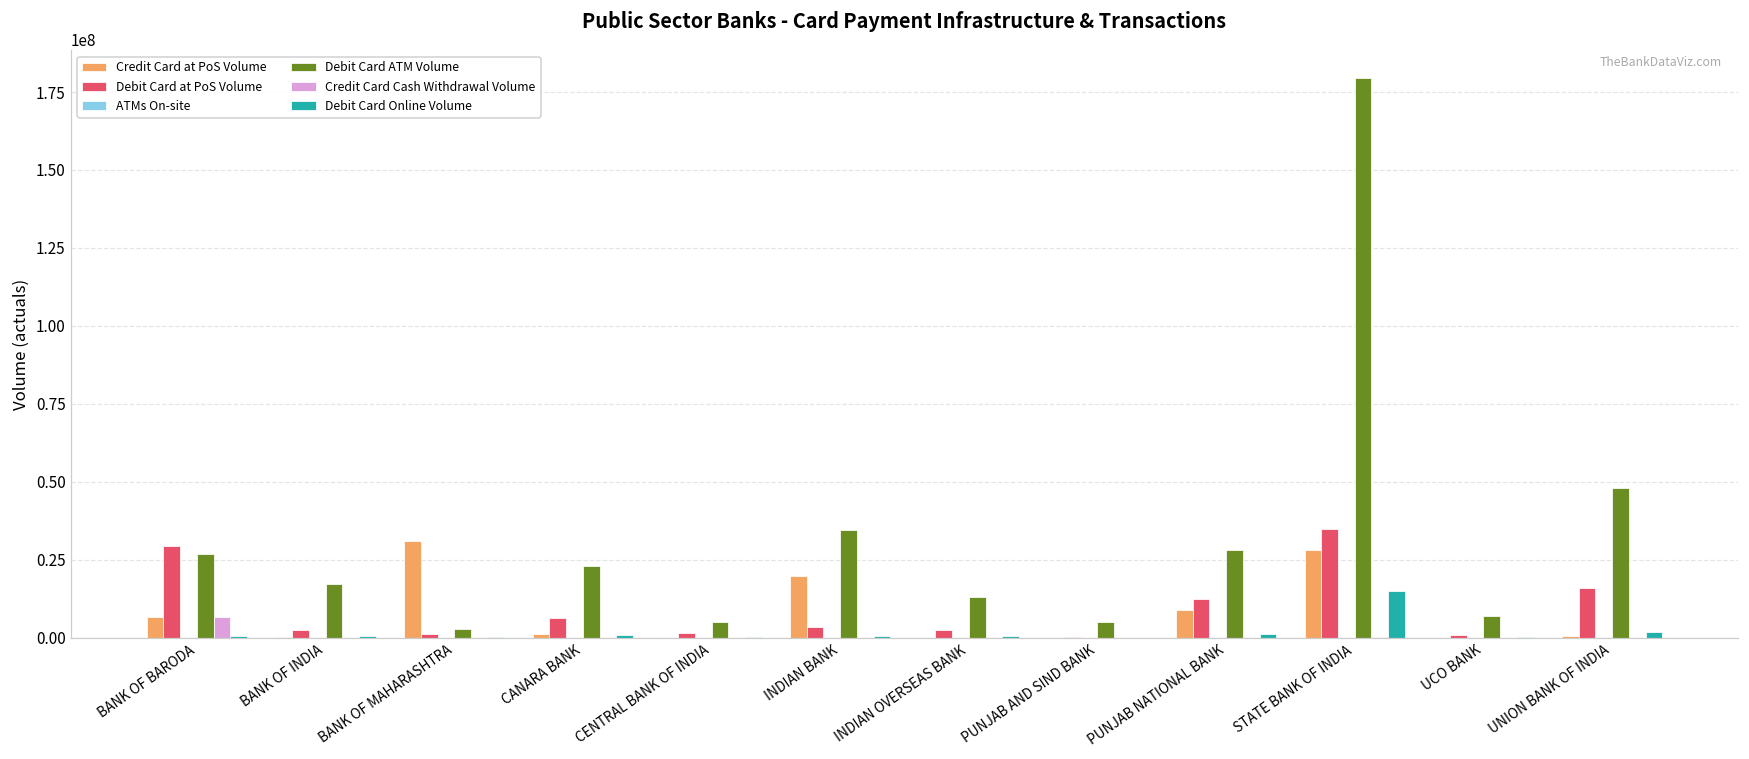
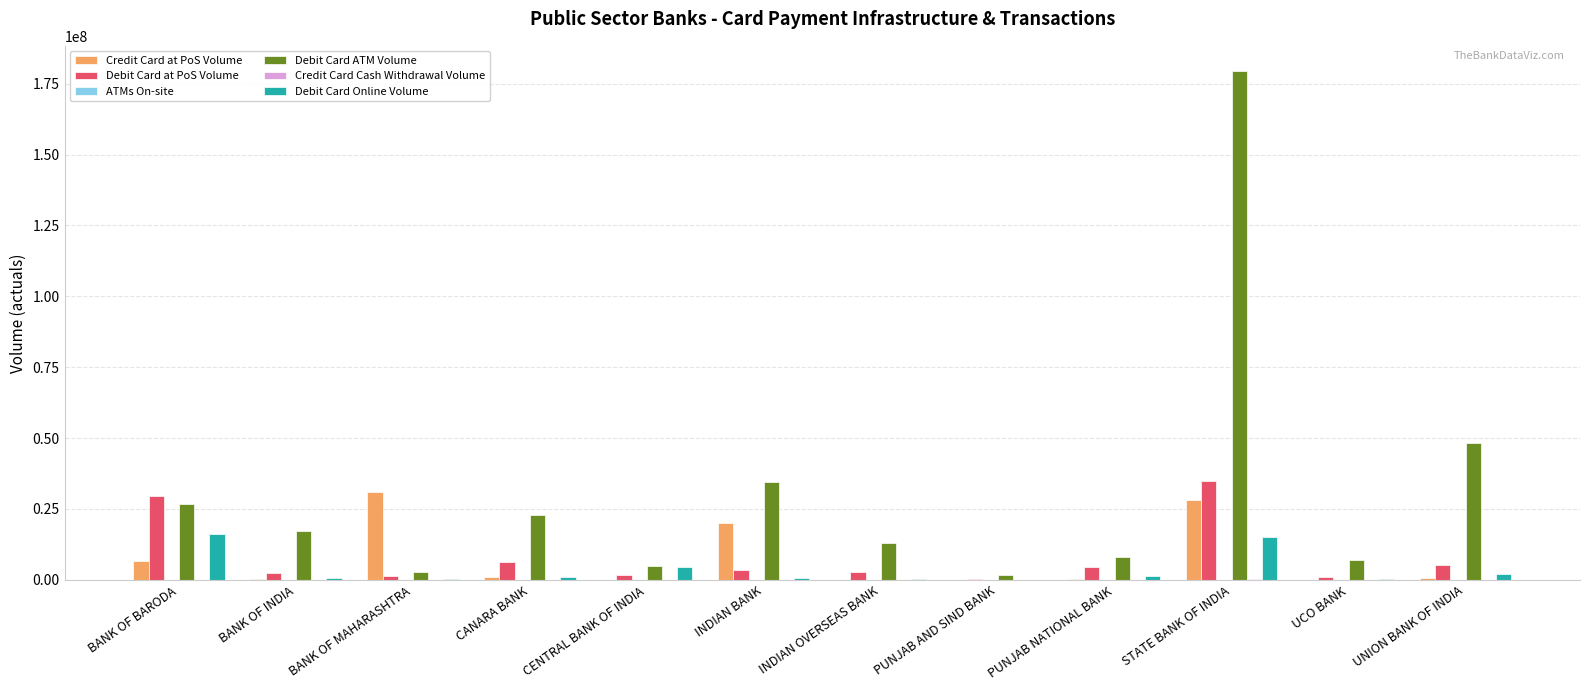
Credit Card Cash Withdrawal Volume, BANK OF BARODA: 7000000 -> 0
Debit Card Online Volume, BANK OF BARODA: 0 -> 16000000
Debit Card Online Volume, CENTRAL BANK OF INDIA: 0 -> 4000000
Debit Card ATM Volume, PUNJAB AND SIND BANK: 5000000 -> 2000000
Credit Card at PoS Volume, PUNJAB NATIONAL BANK: 9000000 -> 0
Debit Card at PoS Volume, PUNJAB NATIONAL BANK: 13000000 -> 5000000
Debit Card ATM Volume, PUNJAB NATIONAL BANK: 28000000 -> 8000000
Debit Card at PoS Volume, UNION BANK OF INDIA: 16000000 -> 5000000
